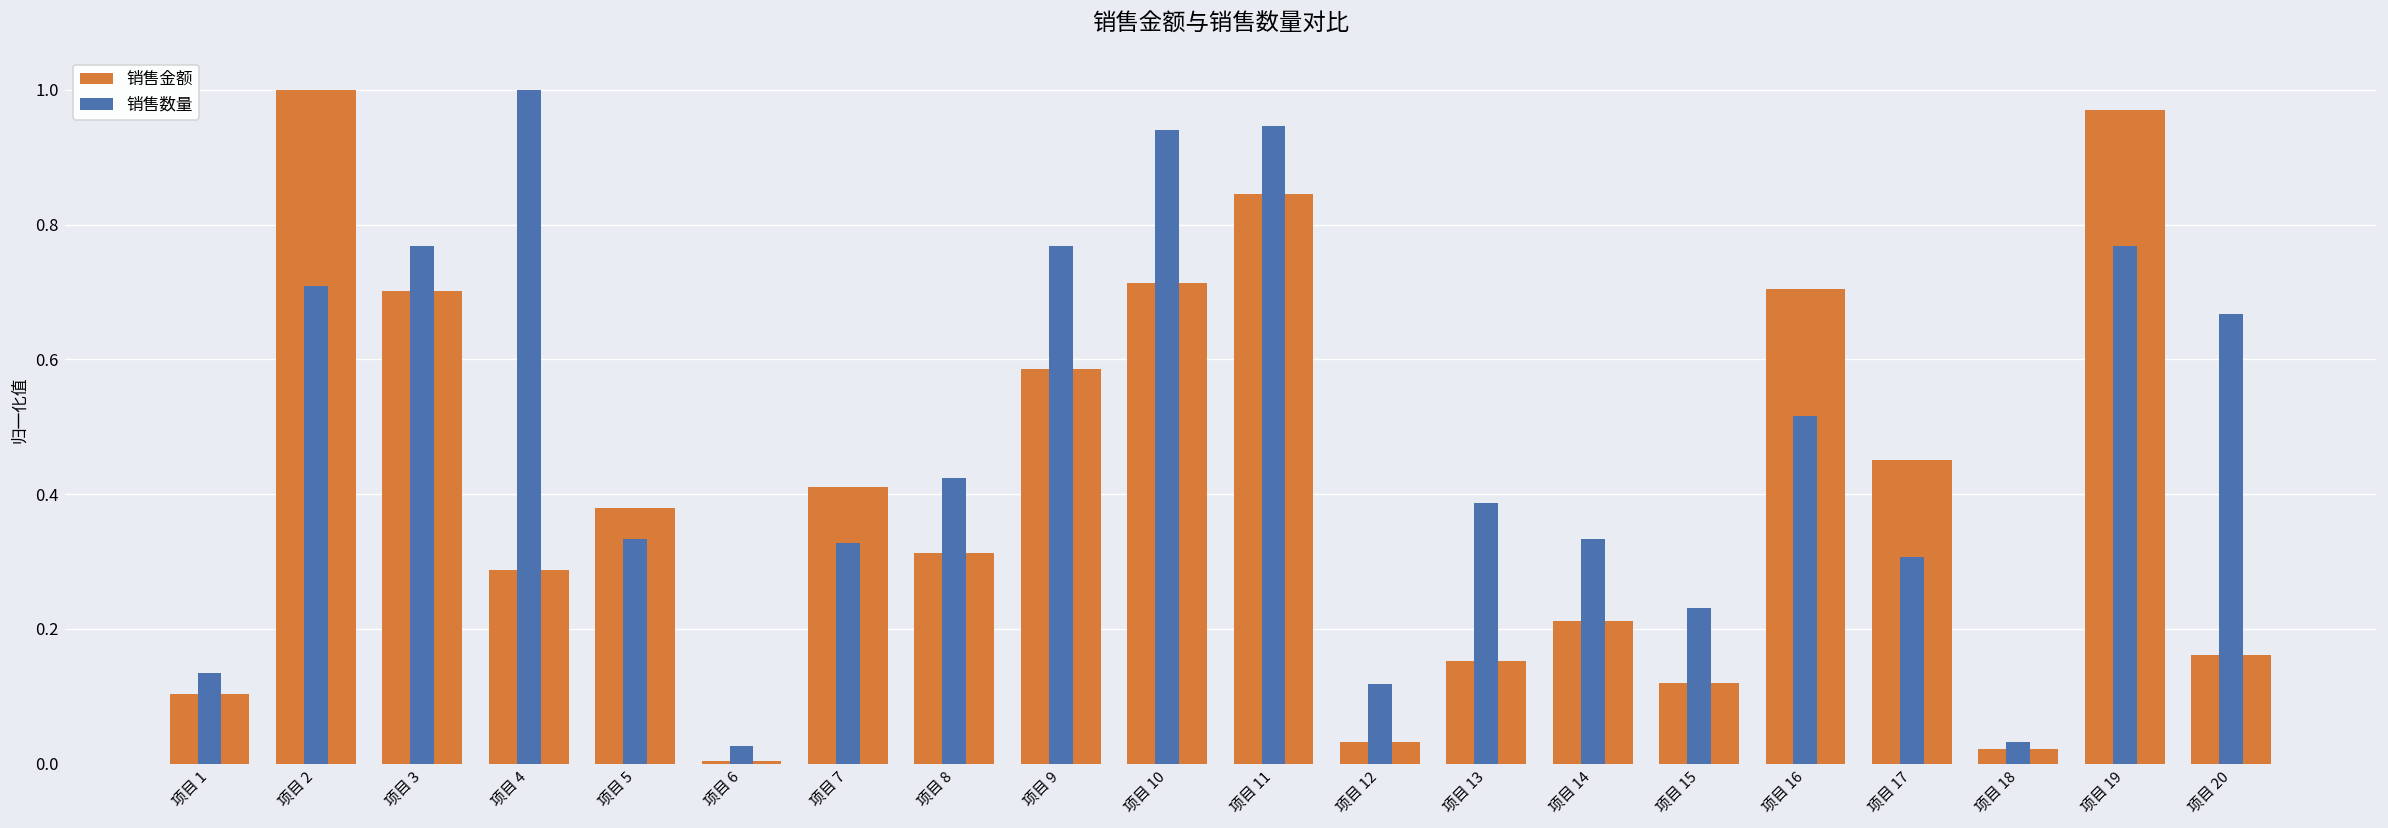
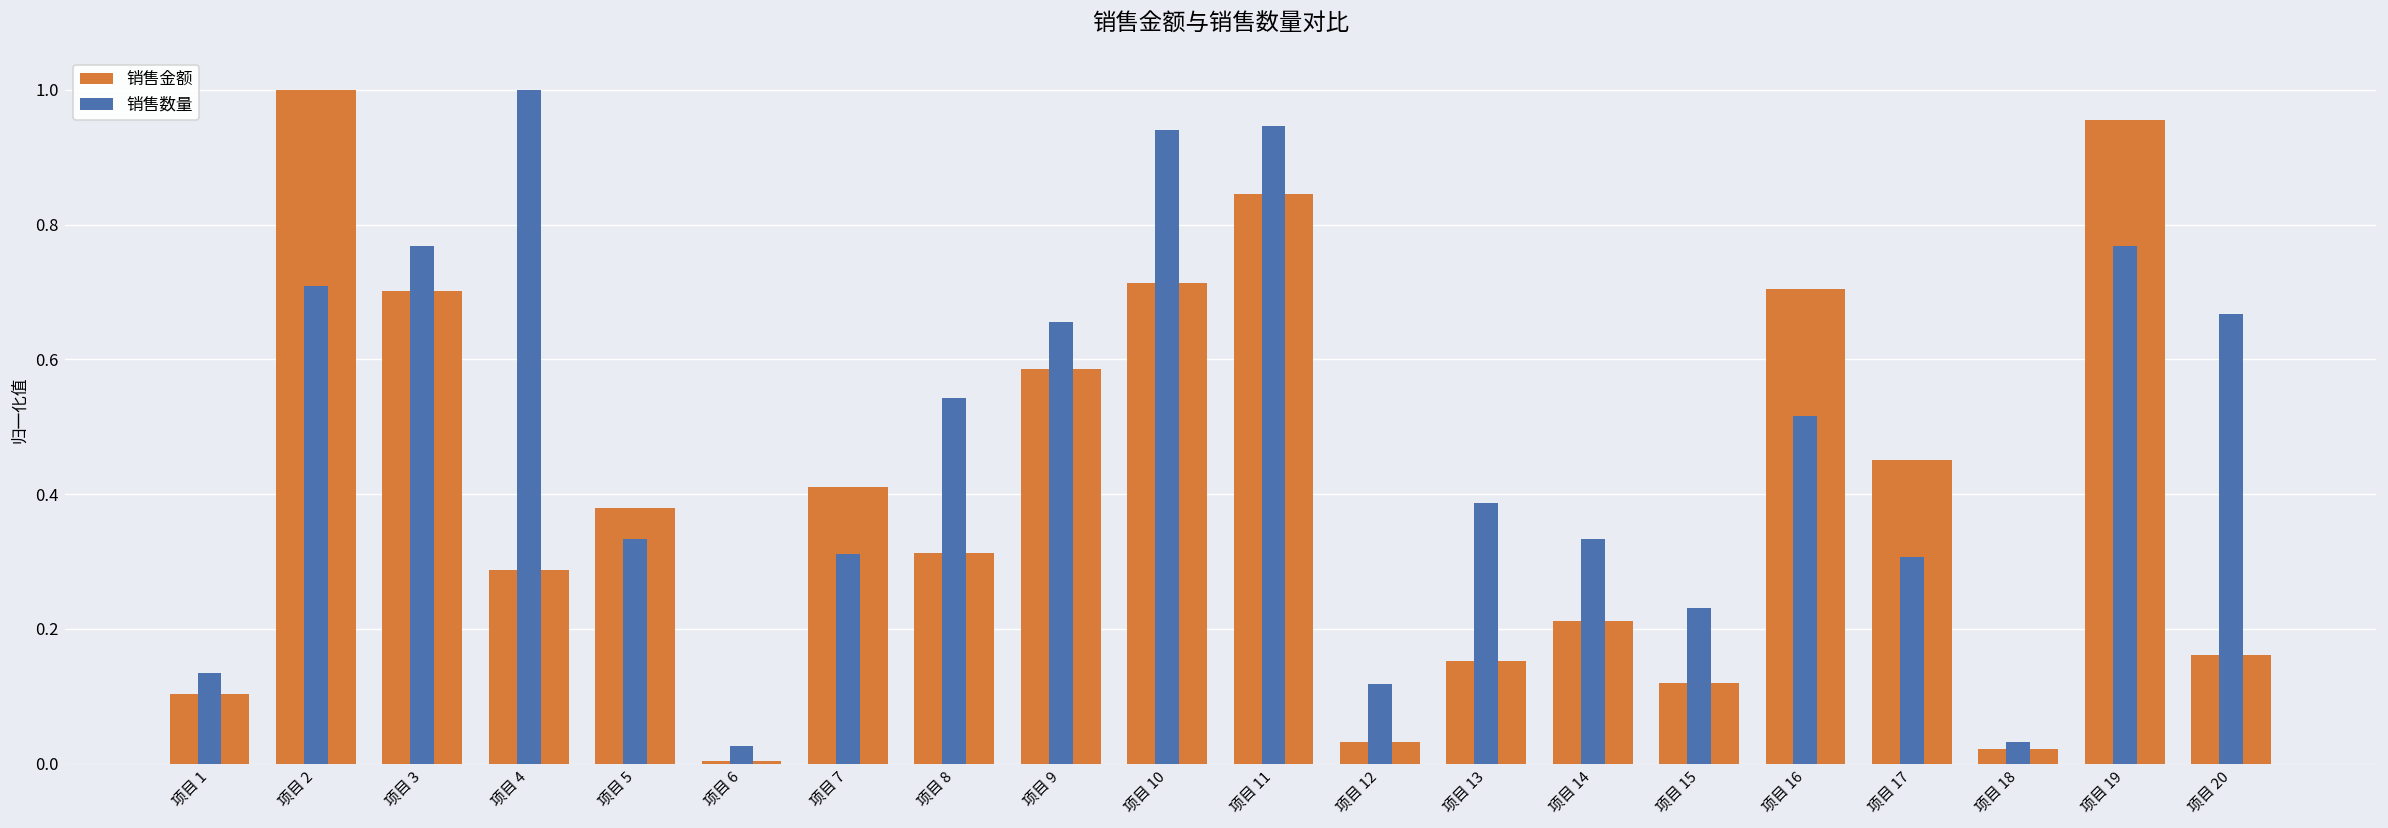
销售数量, 项目 7: 0.33 -> 0.31
销售数量, 项目 8: 0.42 -> 0.54
销售数量, 项目 9: 0.77 -> 0.66
销售金额, 项目 19: 0.97 -> 0.96
